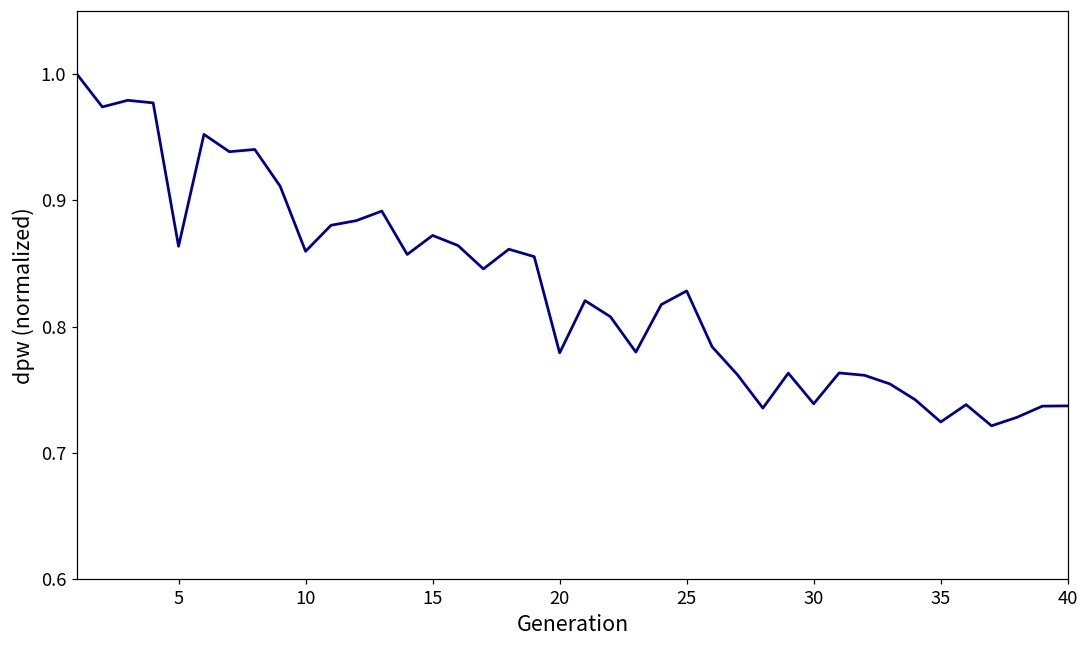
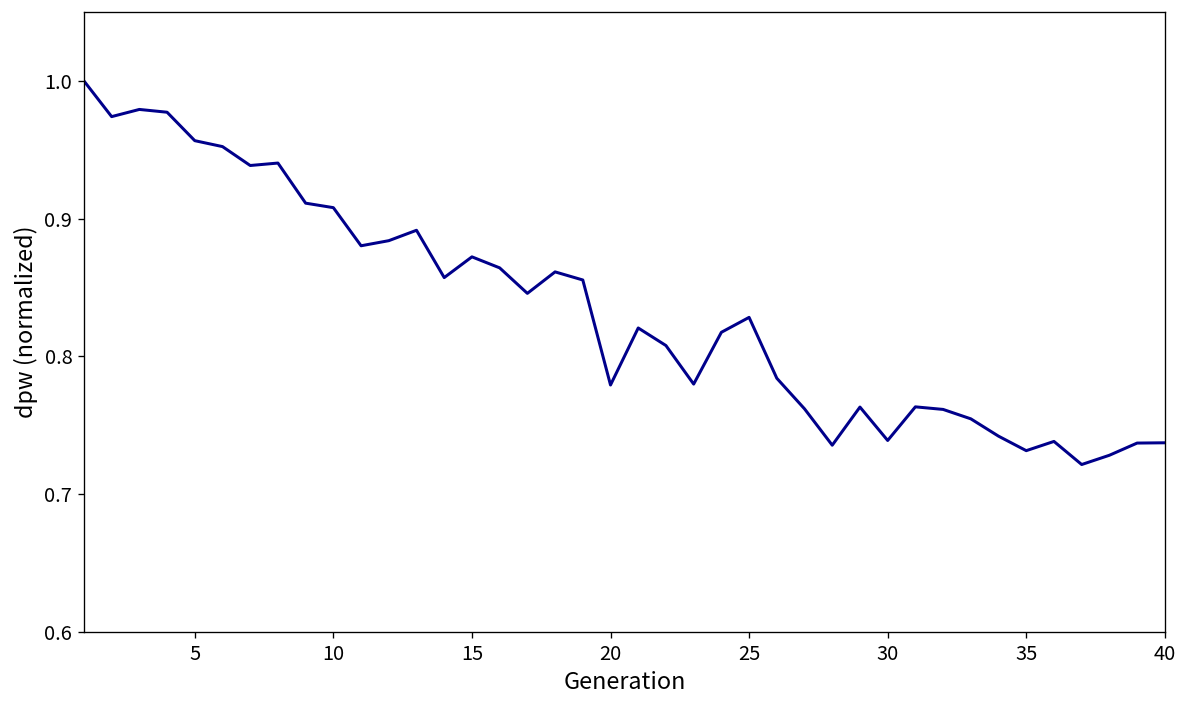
5: 0.864 -> 0.957
10: 0.860 -> 0.908
35: 0.725 -> 0.732
